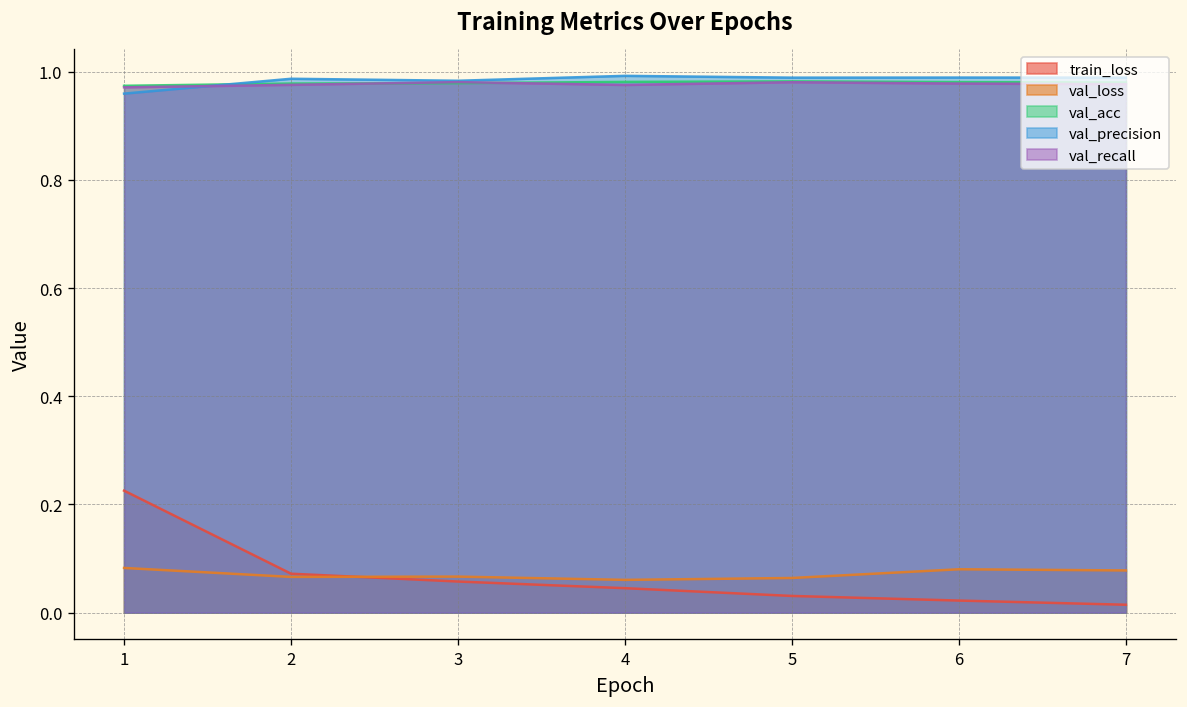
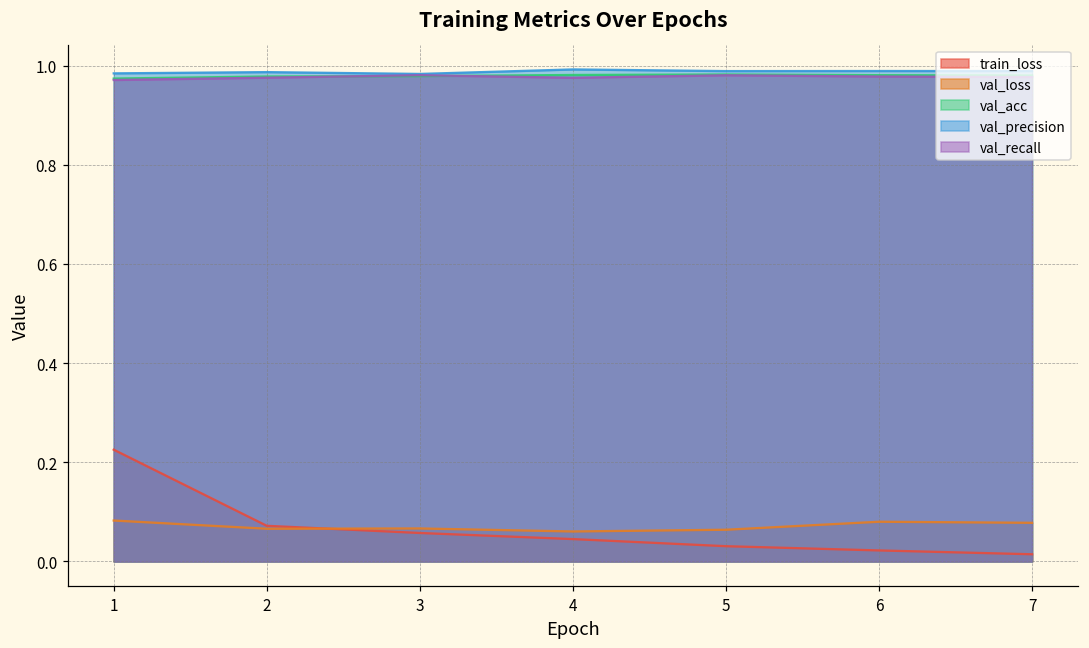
val_precision, 1: 0.96 -> 0.98
